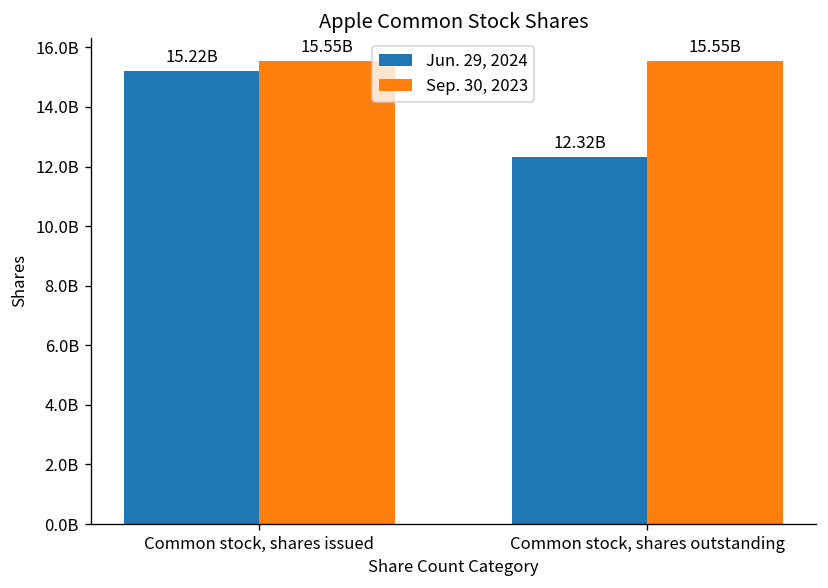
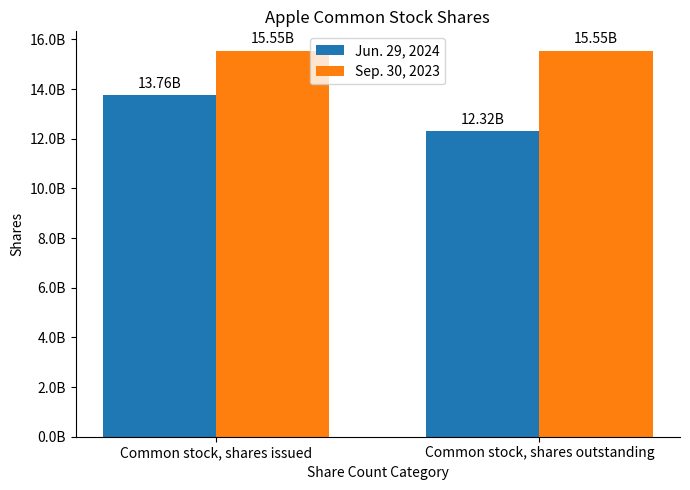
Jun. 29, 2024, Common stock, shares issued: 15.22B -> 13.76B
